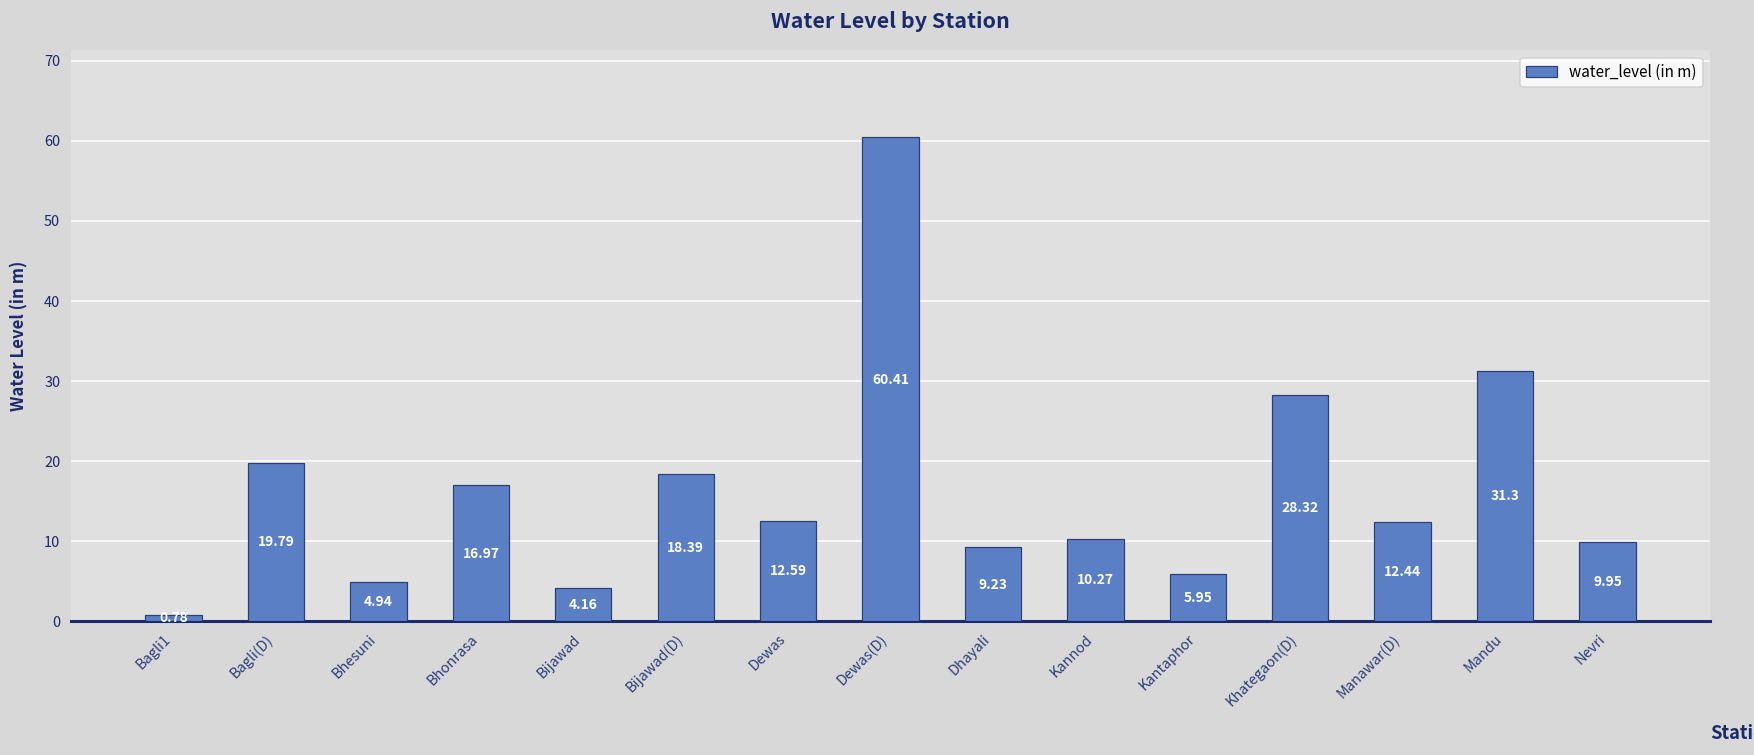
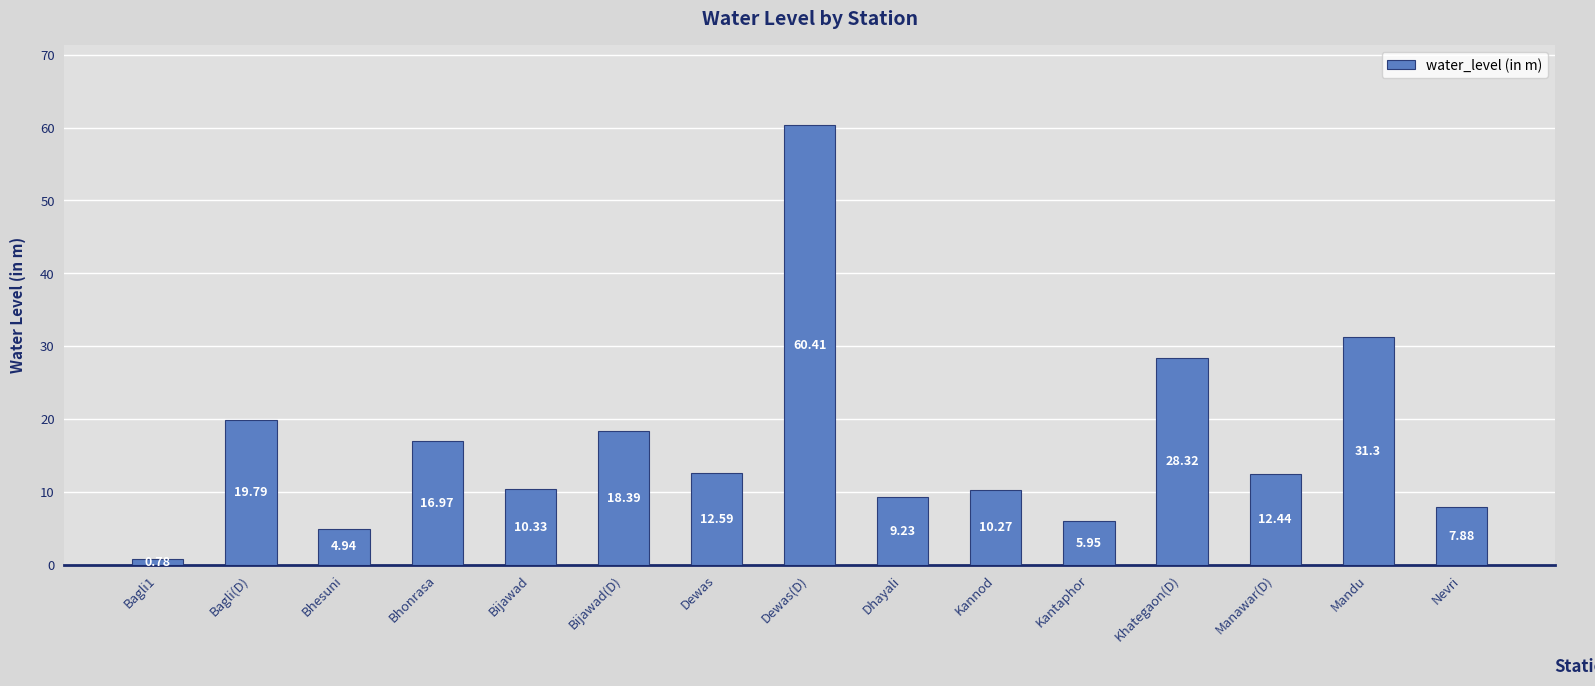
Bijawad: 4.16 -> 10.33
Nevri: 9.95 -> 7.88
